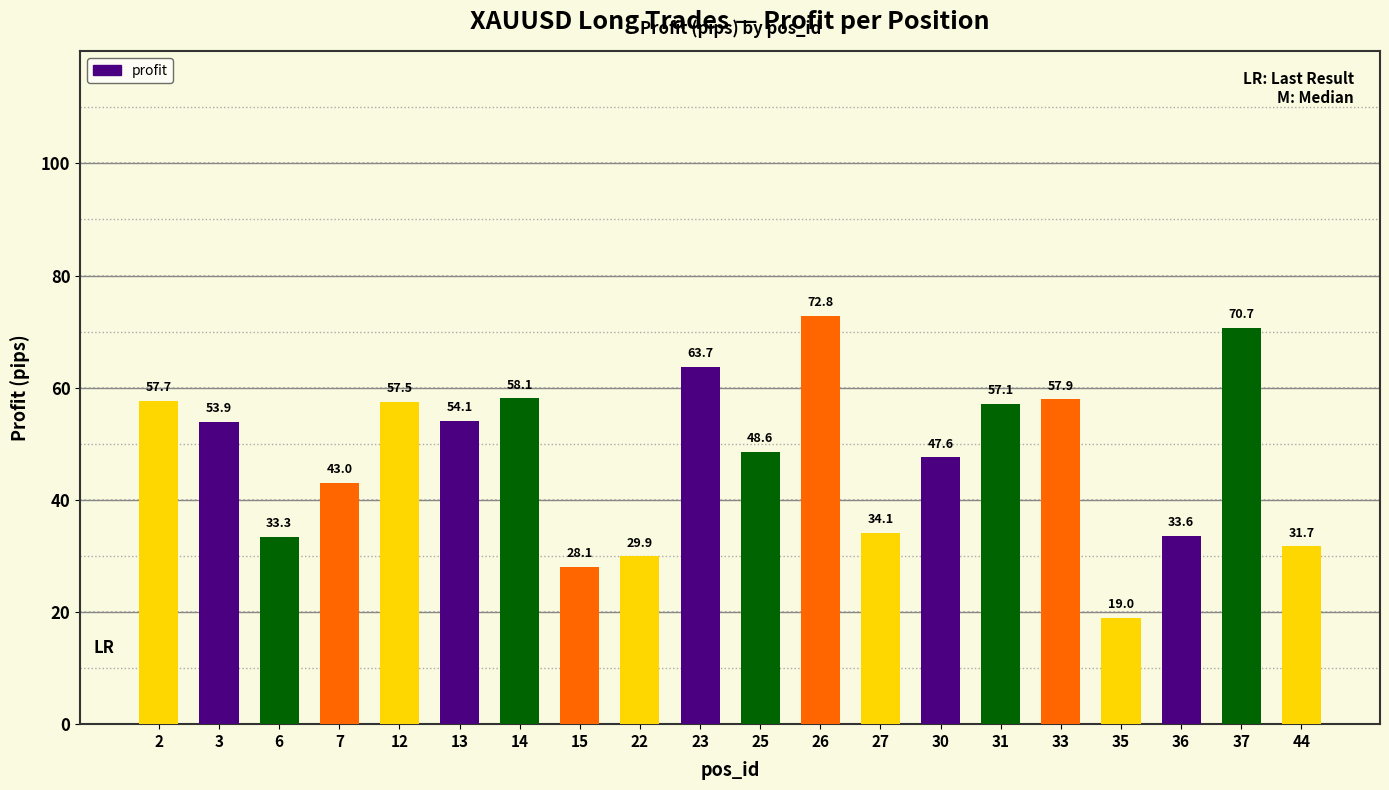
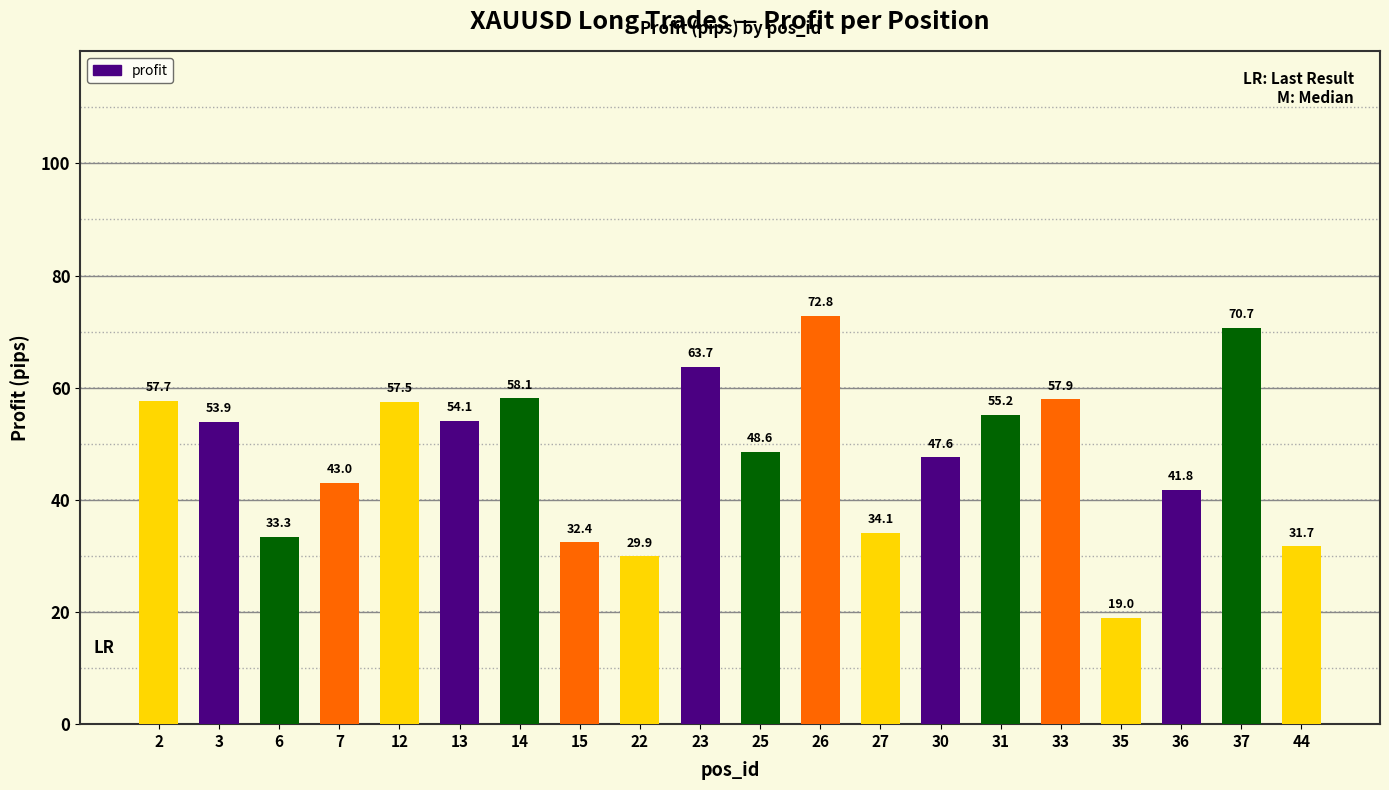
15: 28.1 -> 32.4
31: 57.1 -> 55.2
36: 33.6 -> 41.8
